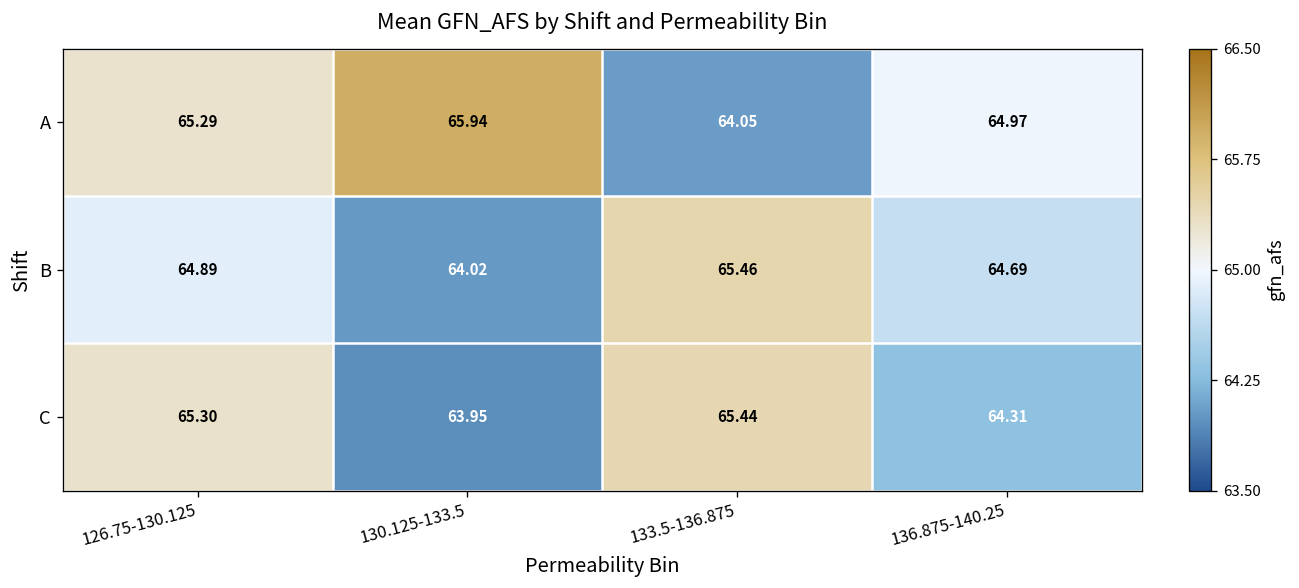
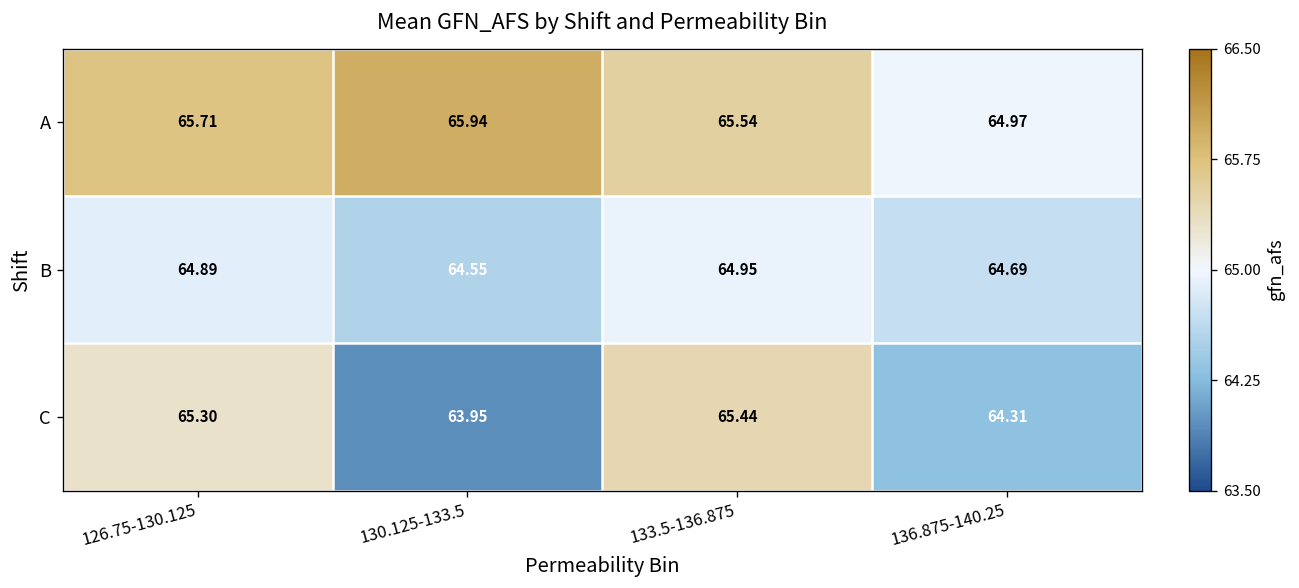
A, 126.75-130.125: 65.29 -> 65.71
A, 133.5-136.875: 64.05 -> 65.54
B, 130.125-133.5: 64.02 -> 64.55
B, 133.5-136.875: 65.46 -> 64.95
